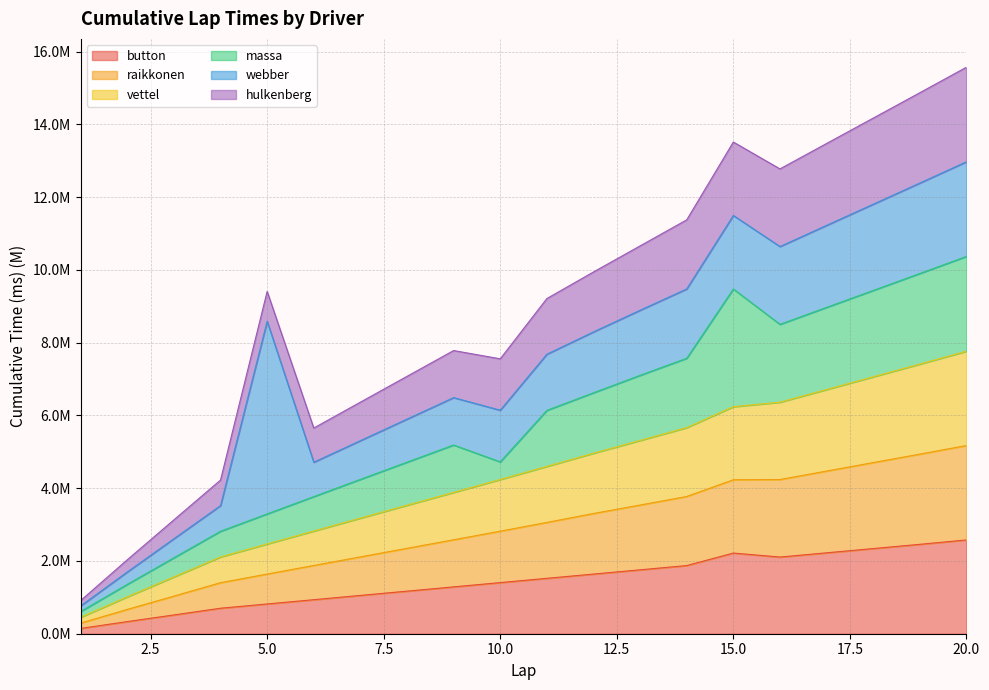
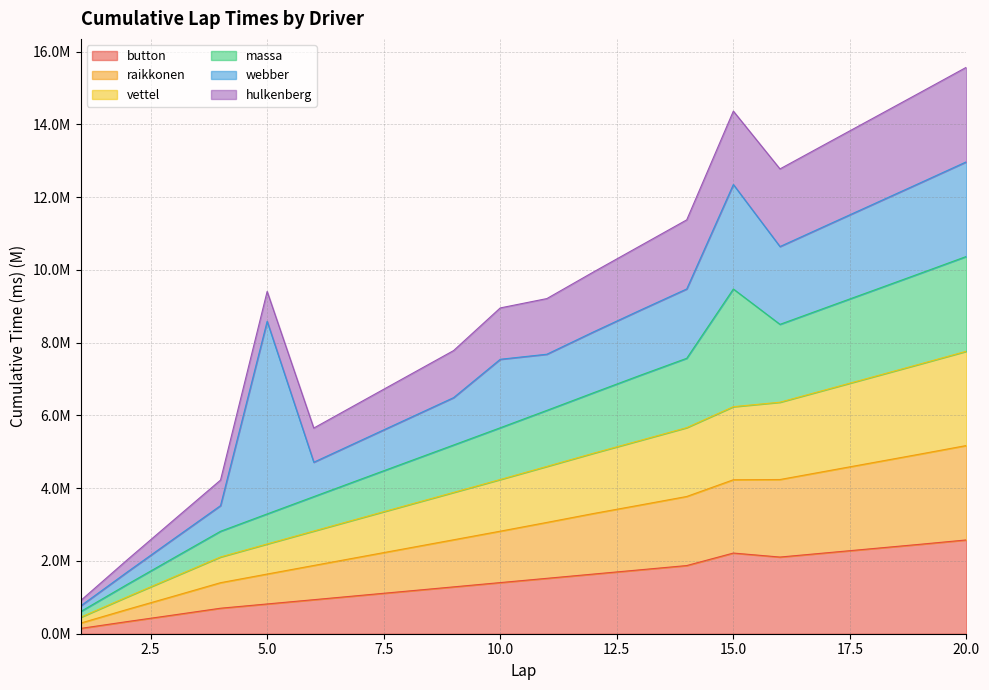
massa, 10.0: 500000 -> 1400000
webber, 10.0: 1400000 -> 1900000
webber, 15.0: 2000000 -> 2900000
